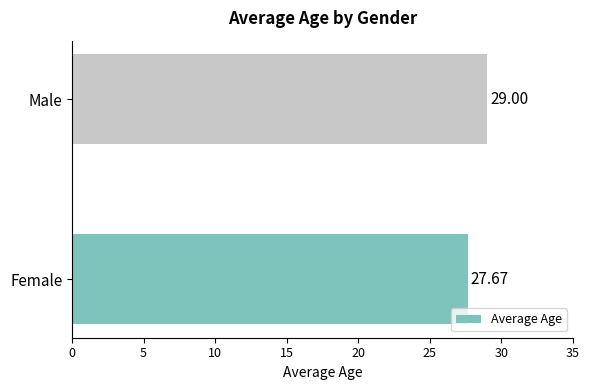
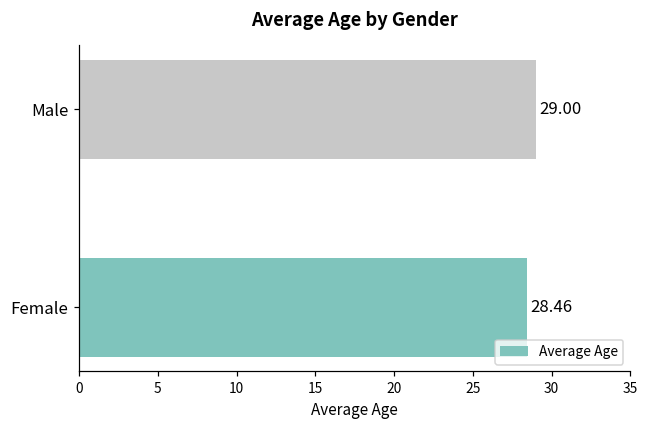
Female: 27.67 -> 28.46
